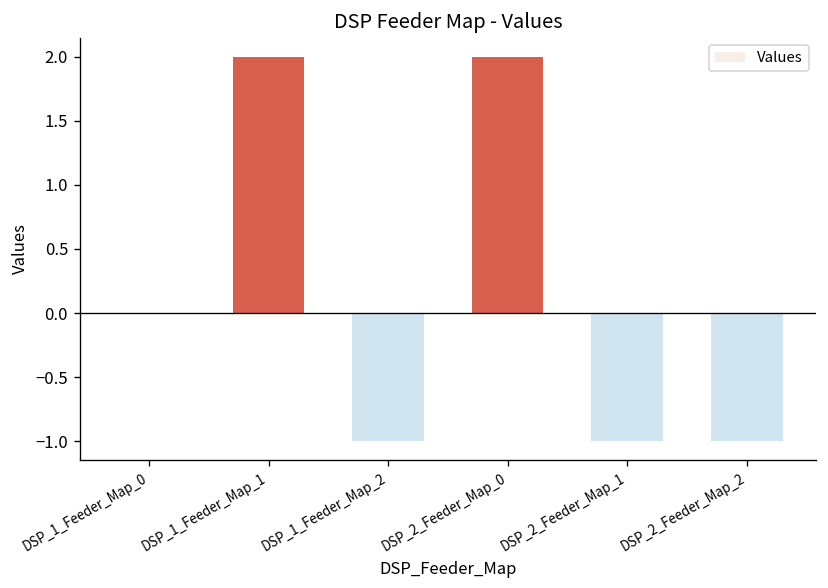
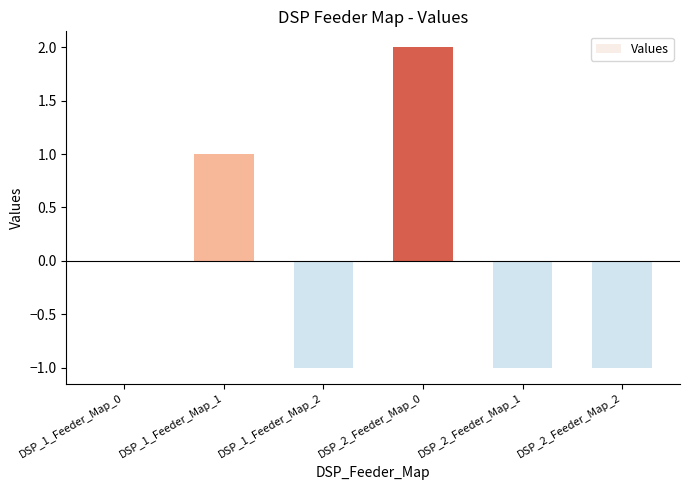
DSP_1_Feeder_Map_1: 2 -> 1
